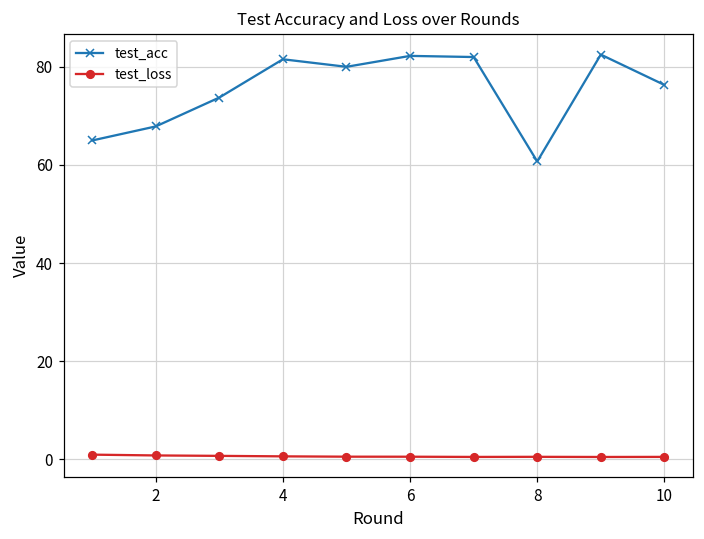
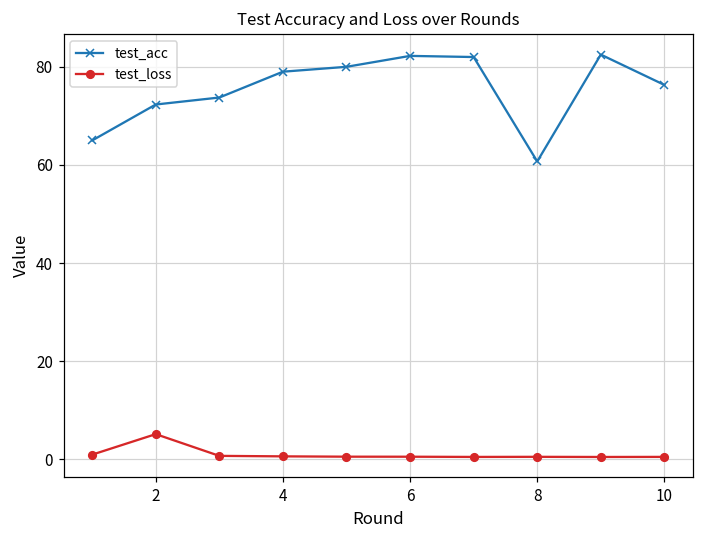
test_acc, 2: 68 -> 72
test_loss, 2: 1 -> 5
test_acc, 4: 82 -> 79
